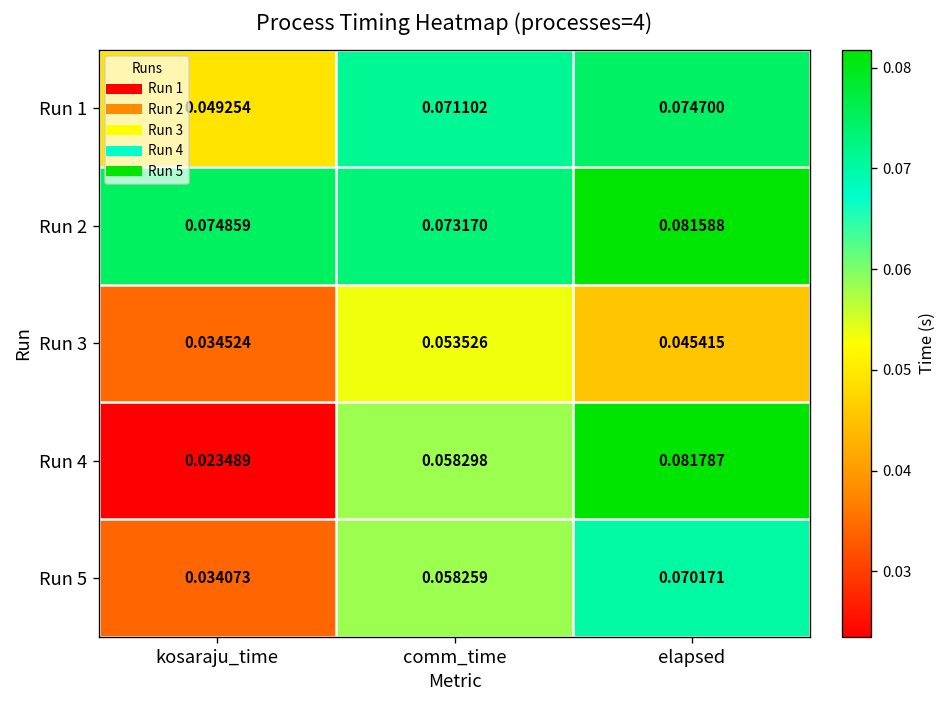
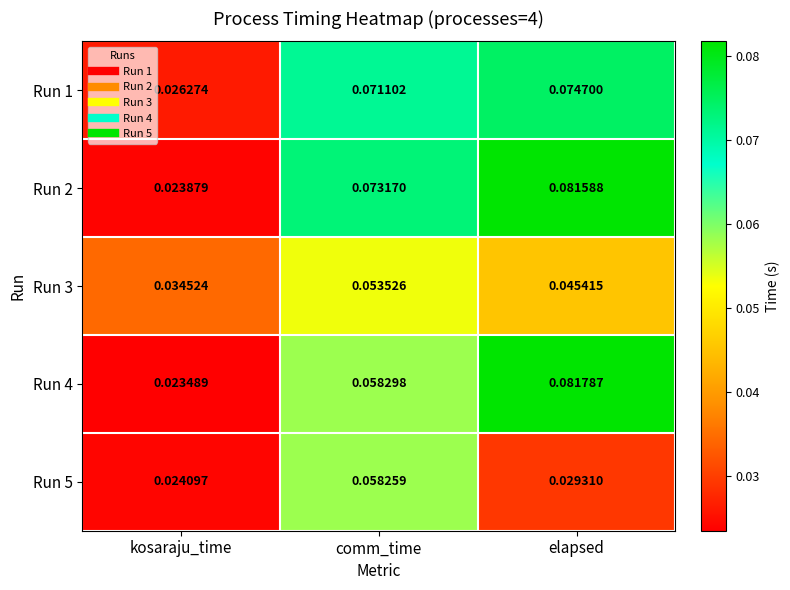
Run 1, kosaraju_time: 0.049254 -> 0.026274
Run 2, kosaraju_time: 0.074859 -> 0.023879
Run 5, kosaraju_time: 0.034073 -> 0.024097
Run 5, elapsed: 0.070171 -> 0.029310
